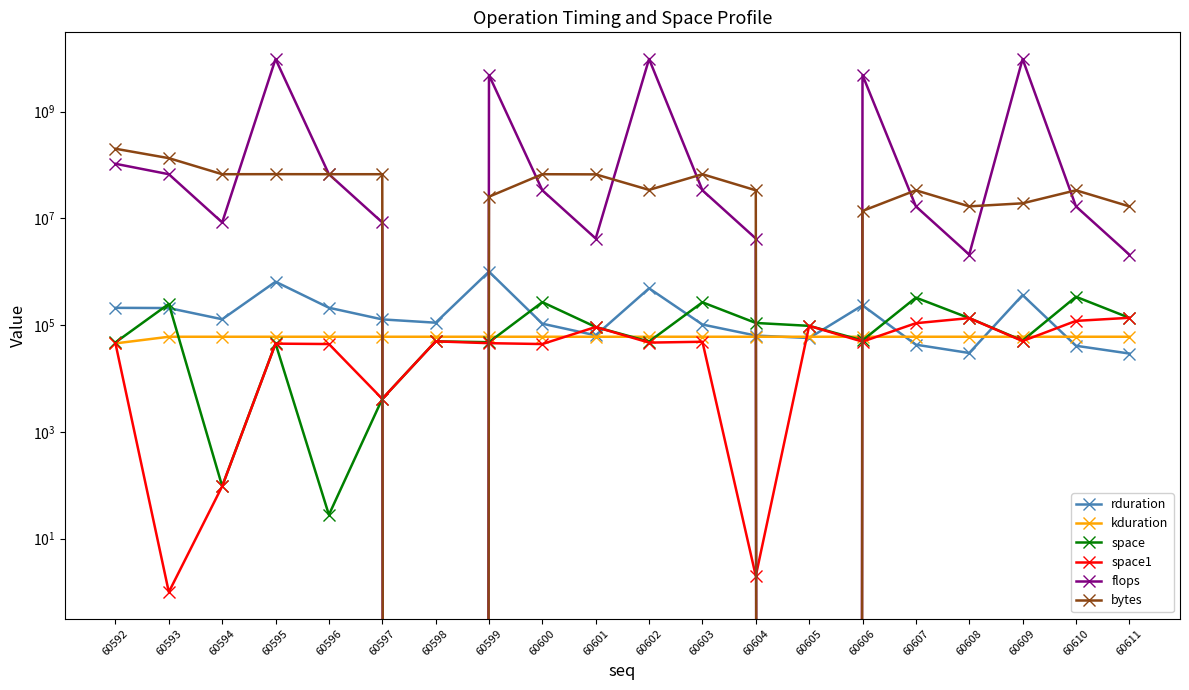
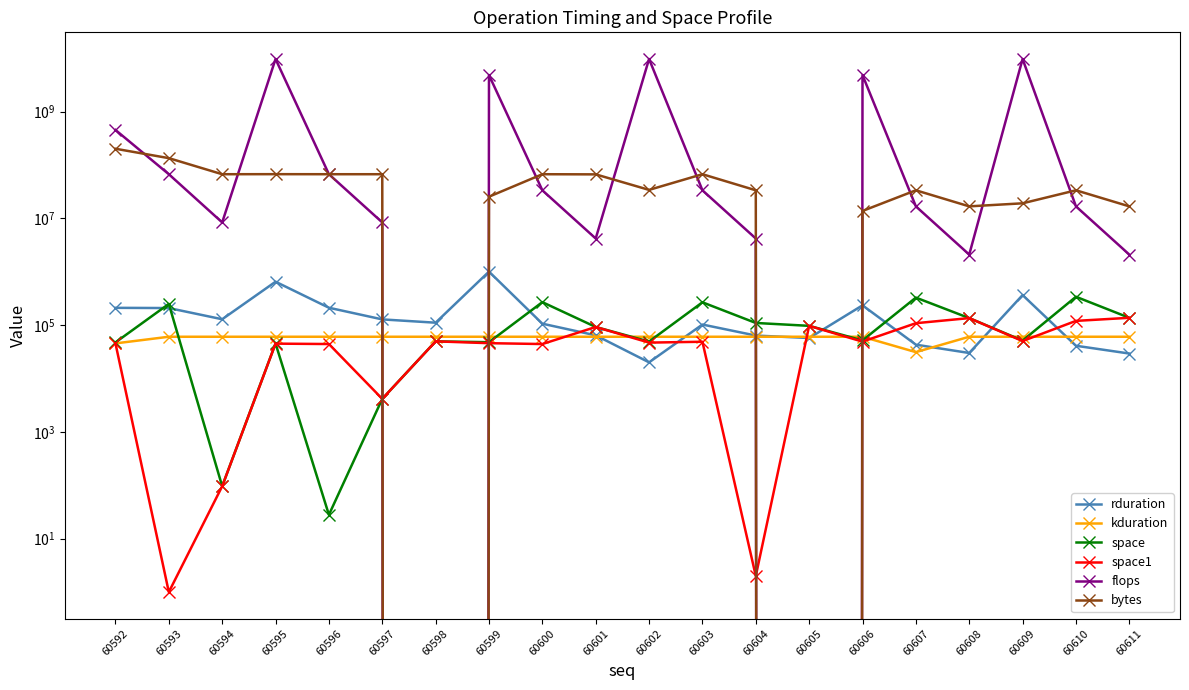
flops, 60592: 110000000 -> 500000000
rduration, 60602: 500000 -> 20000
kduration, 60607: 60000 -> 30000
